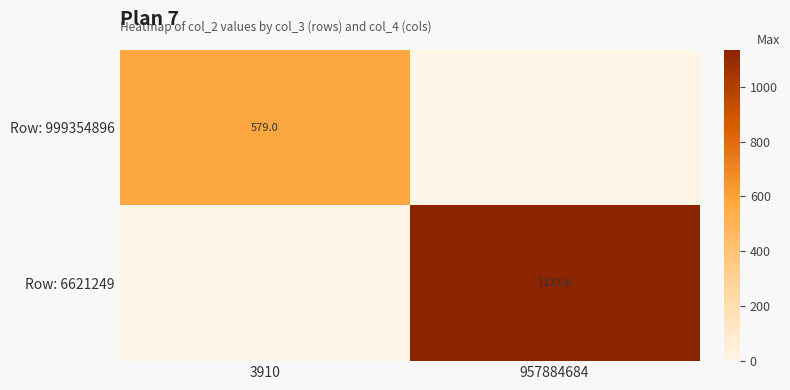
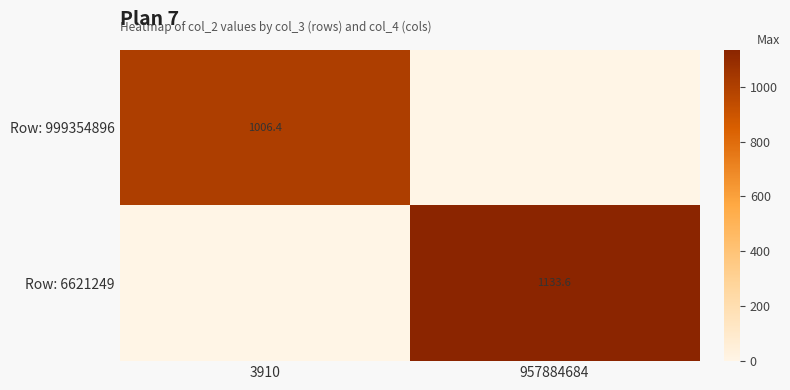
Row: 999354896, 3910: 579.0 -> 1006.4
